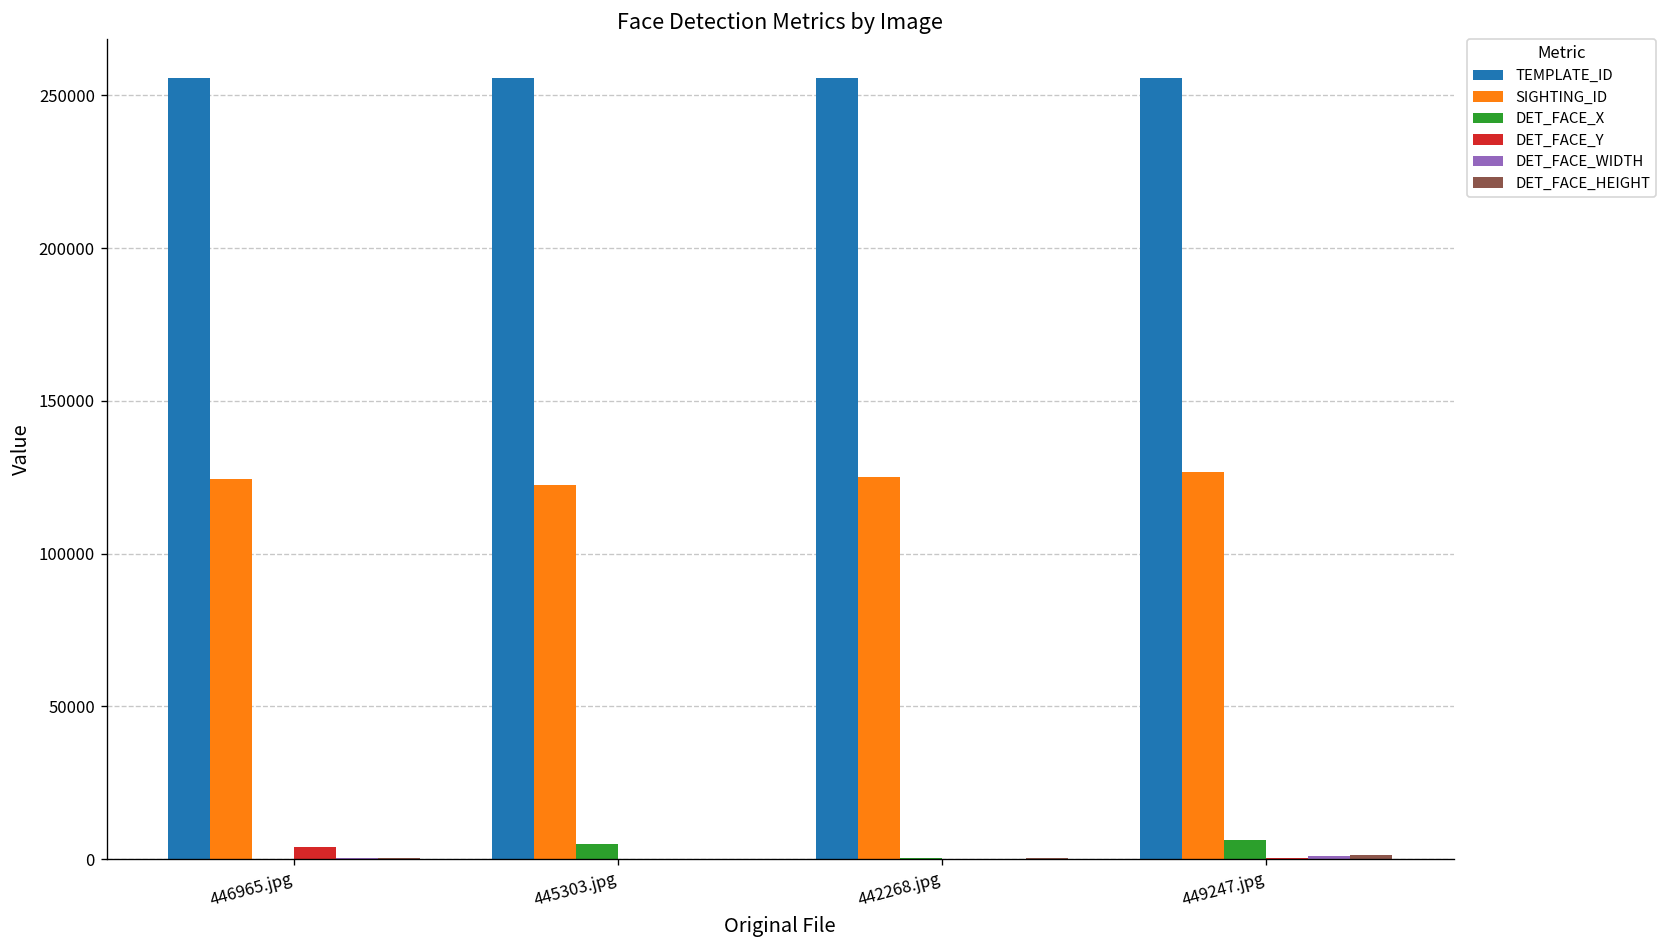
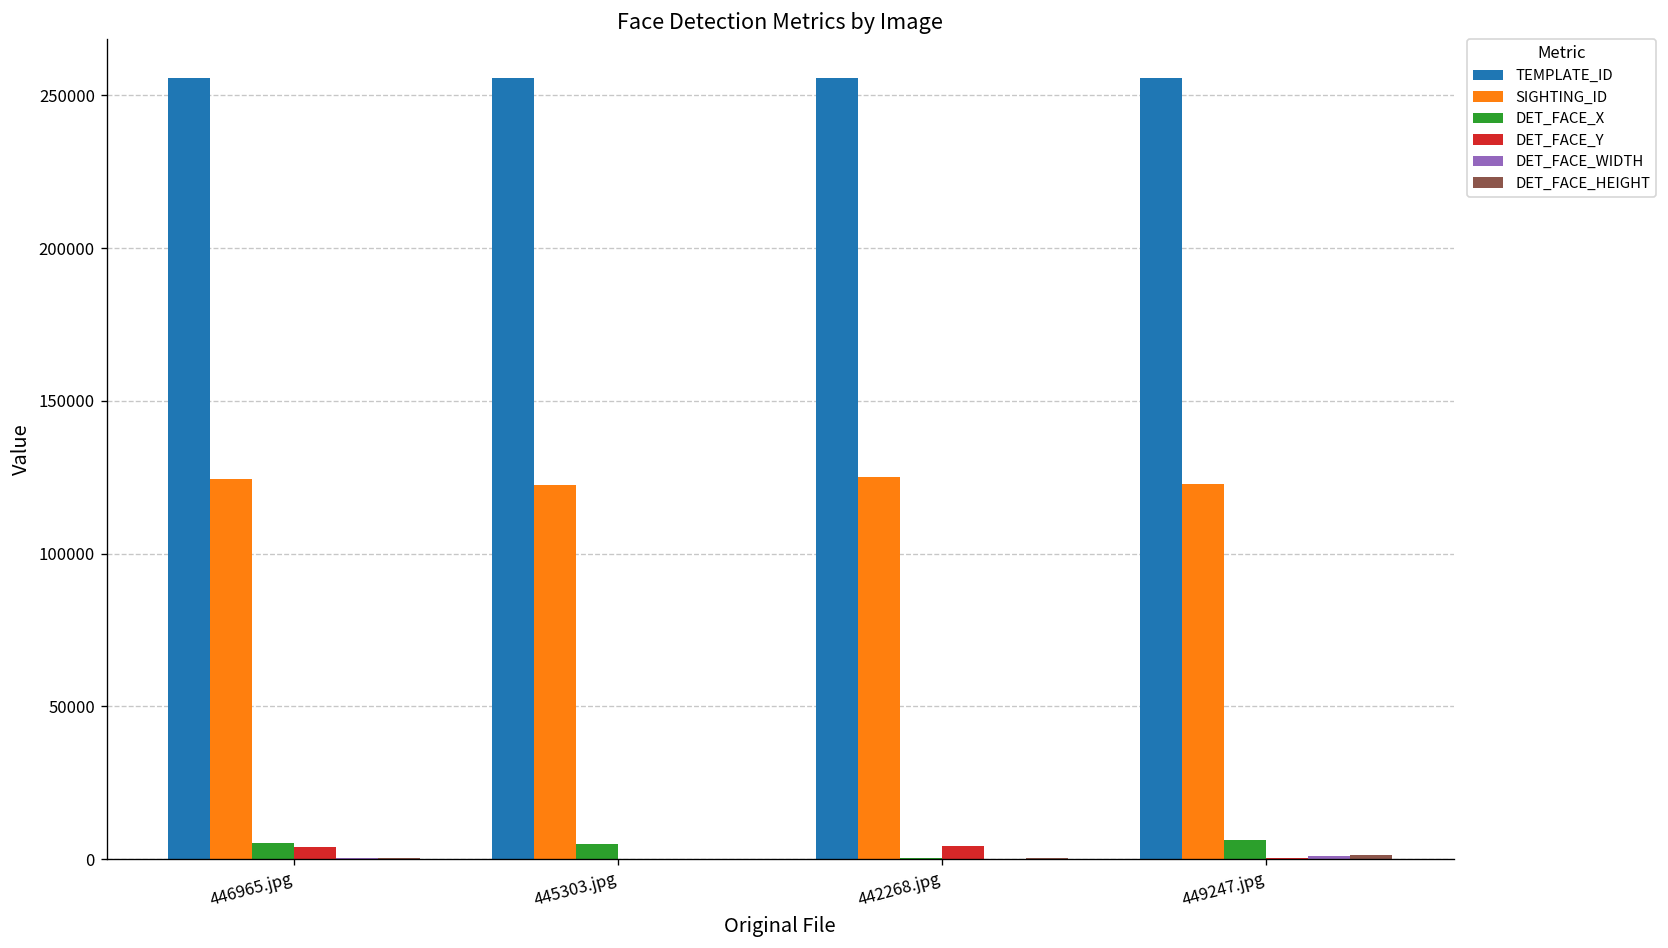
DET_FACE_X, 446965.jpg: 0 -> 5000
DET_FACE_Y, 442268.jpg: 0 -> 4000
SIGHTING_ID, 449247.jpg: 127000 -> 123000
